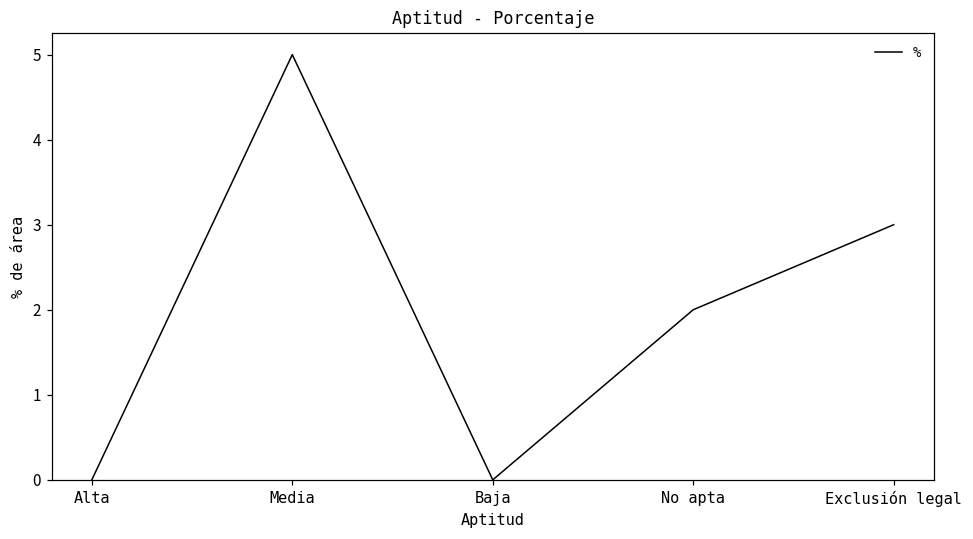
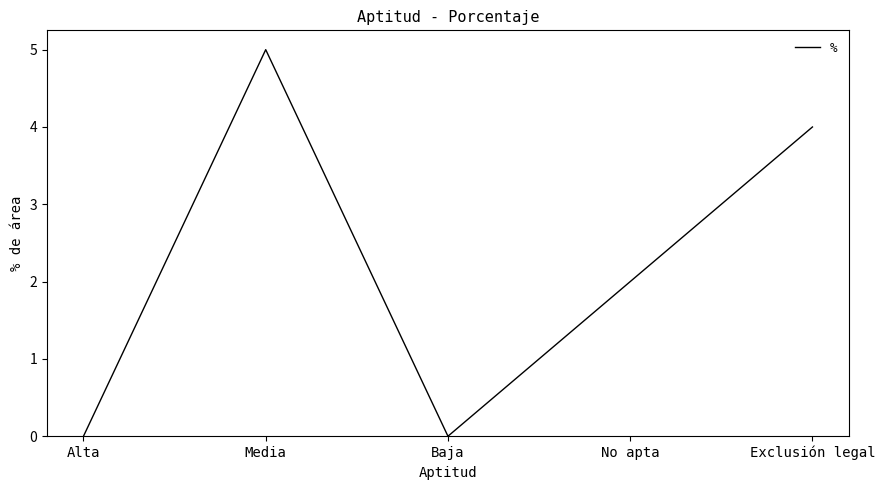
Exclusión legal: 3 -> 4
